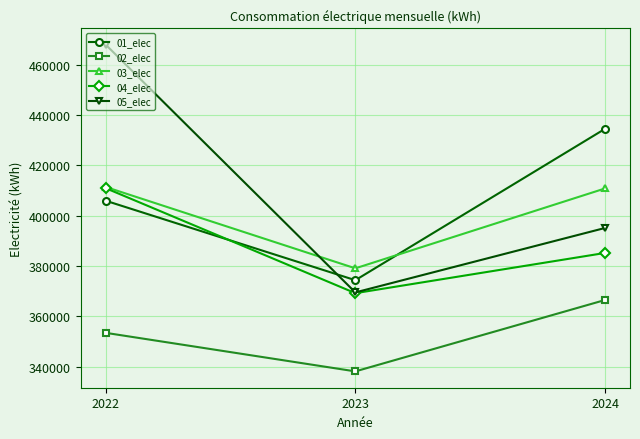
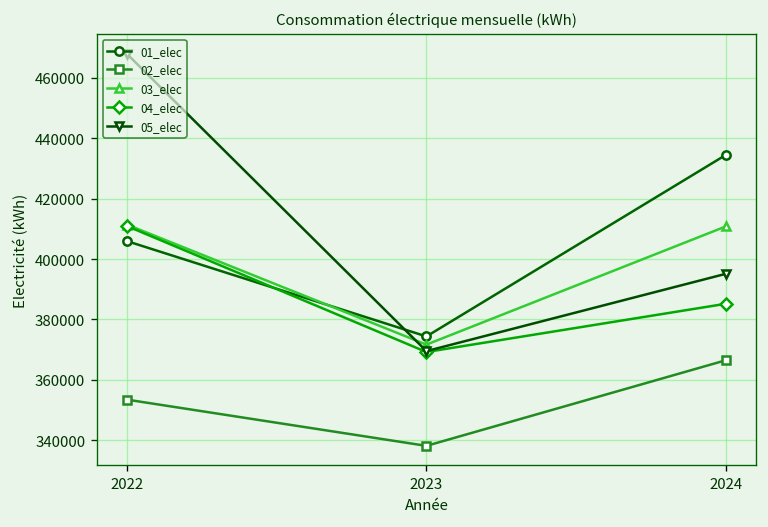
03_elec, 2023: 379000 -> 372000
